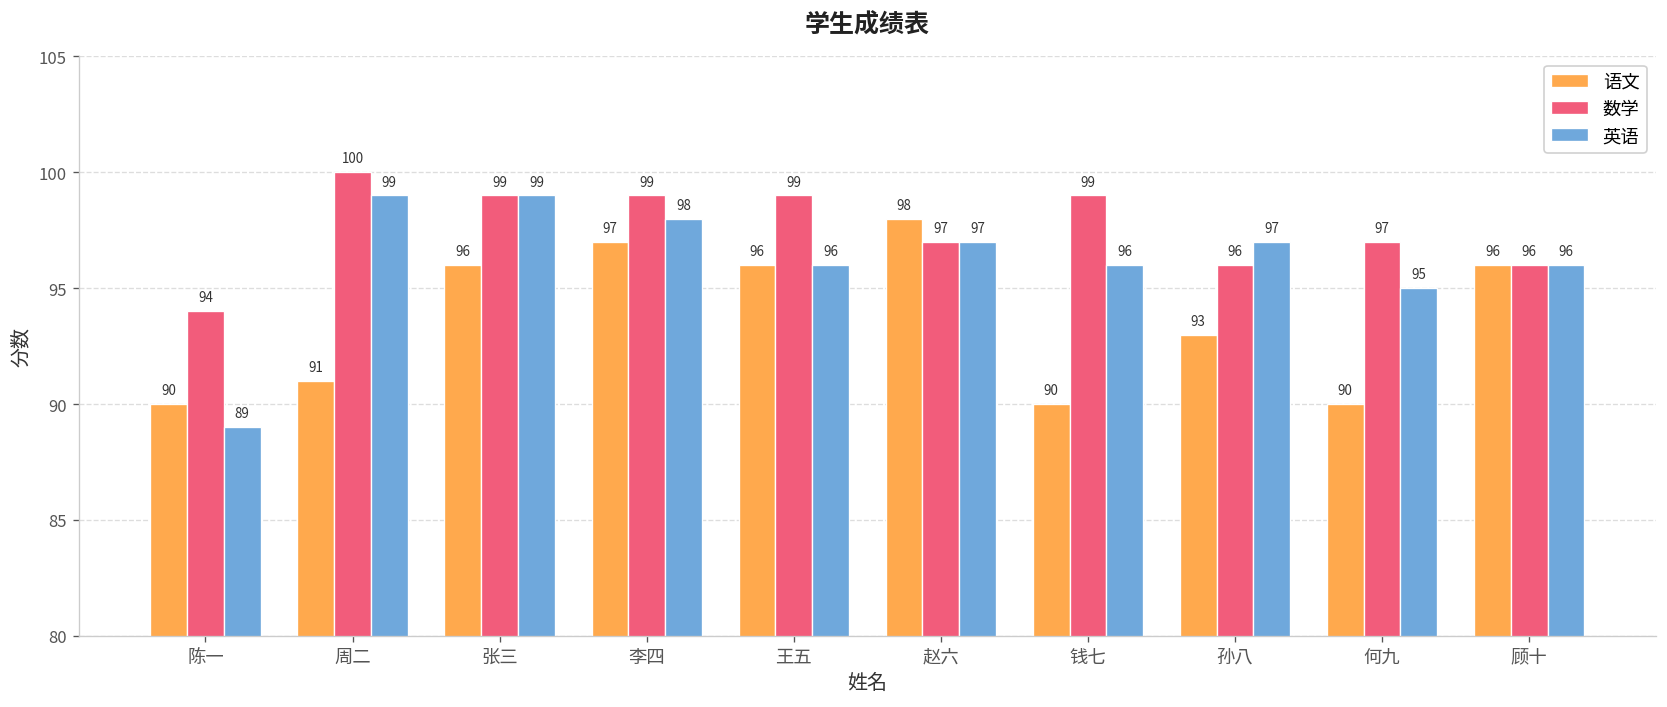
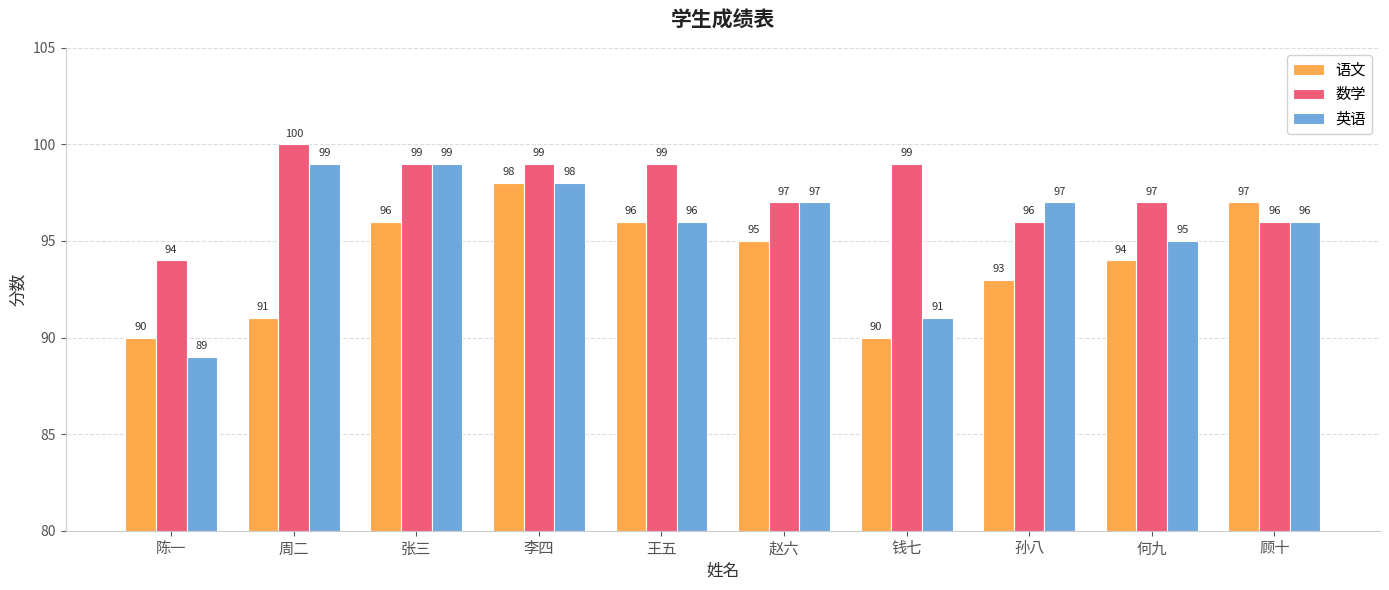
语文, 李四: 97 -> 98
语文, 赵六: 98 -> 95
英语, 钱七: 96 -> 91
语文, 何九: 90 -> 94
语文, 顾十: 96 -> 97
